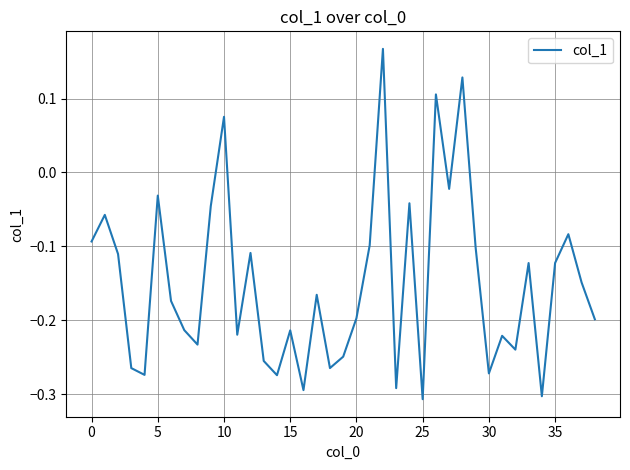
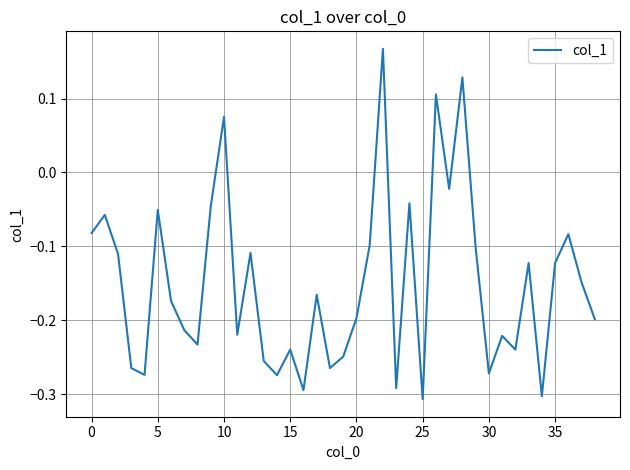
0: -0.09 -> -0.08
5: -0.03 -> -0.05
15: -0.21 -> -0.24
